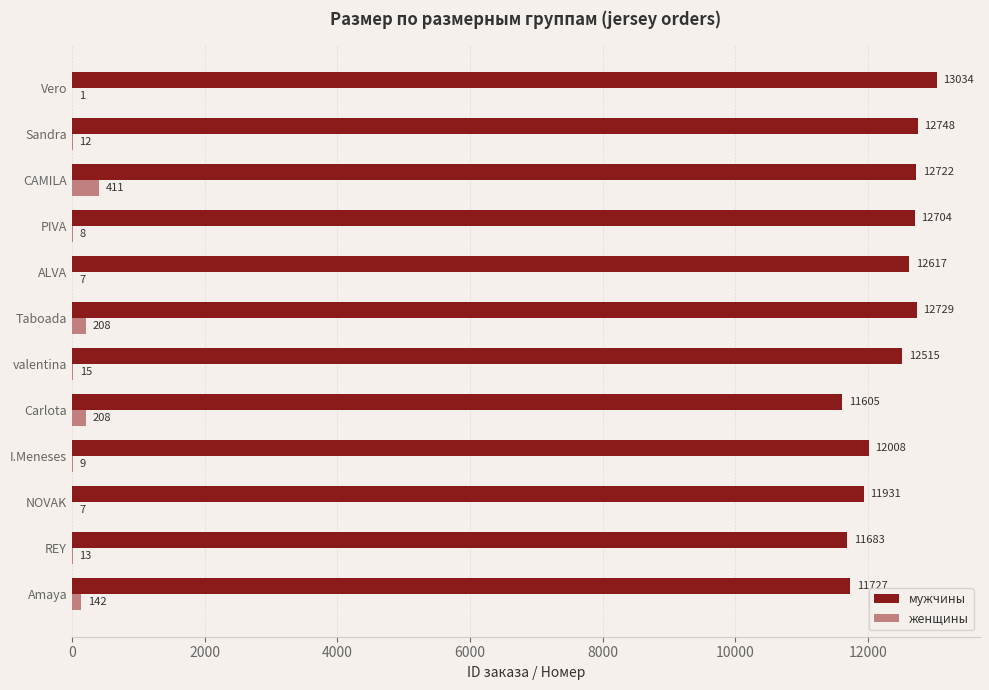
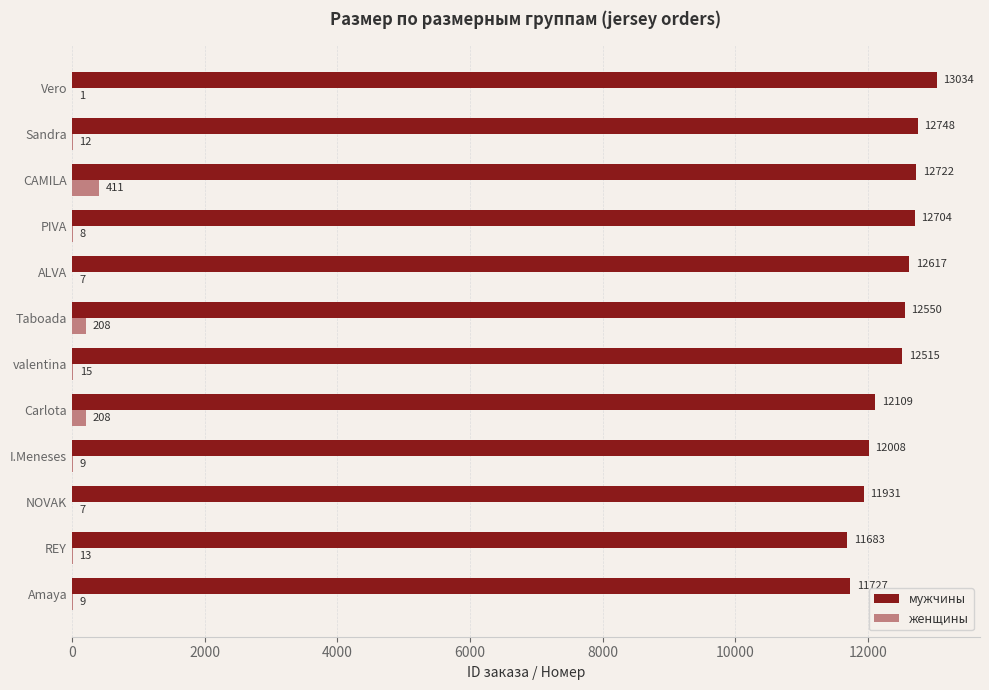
мужчины, Taboada: 12729 -> 12550
мужчины, Carlota: 11605 -> 12109
женщины, Amaya: 142 -> 9
